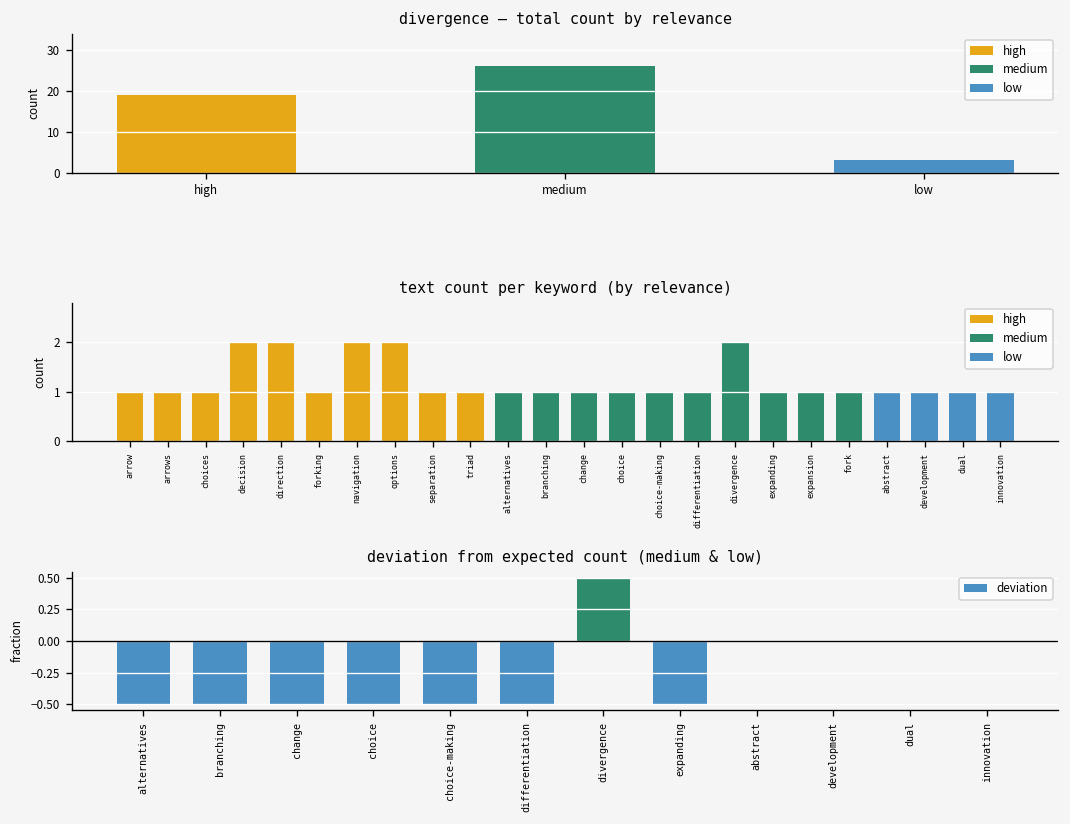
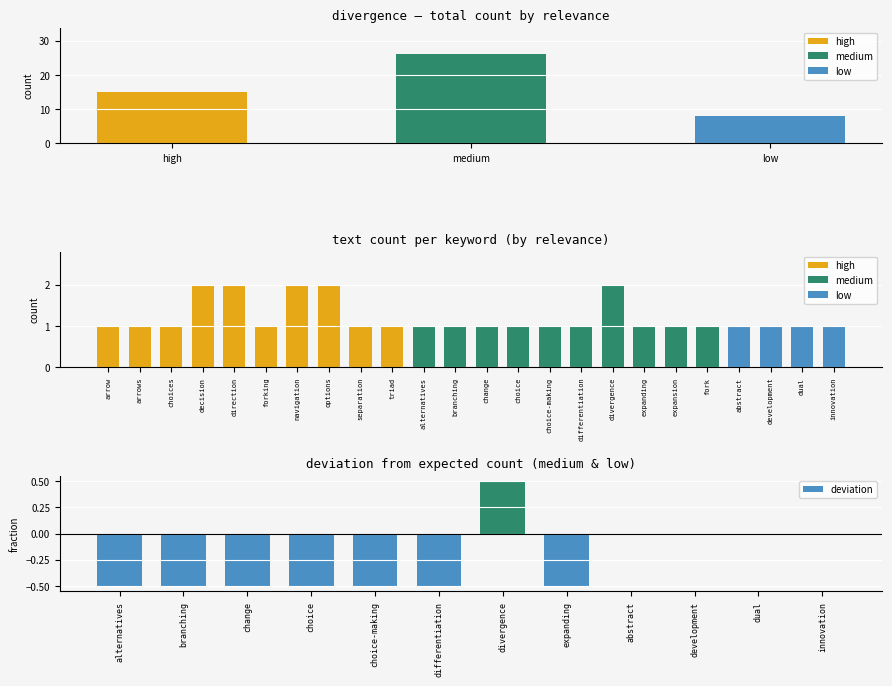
divergence — total count by relevance, high: 19 -> 15
divergence — total count by relevance, low: 3 -> 8
